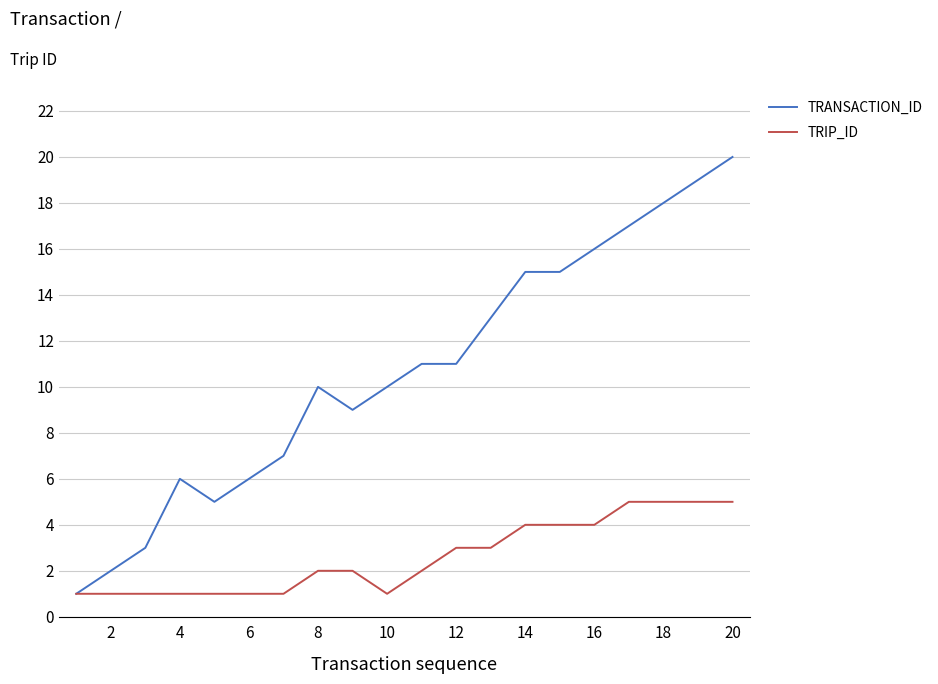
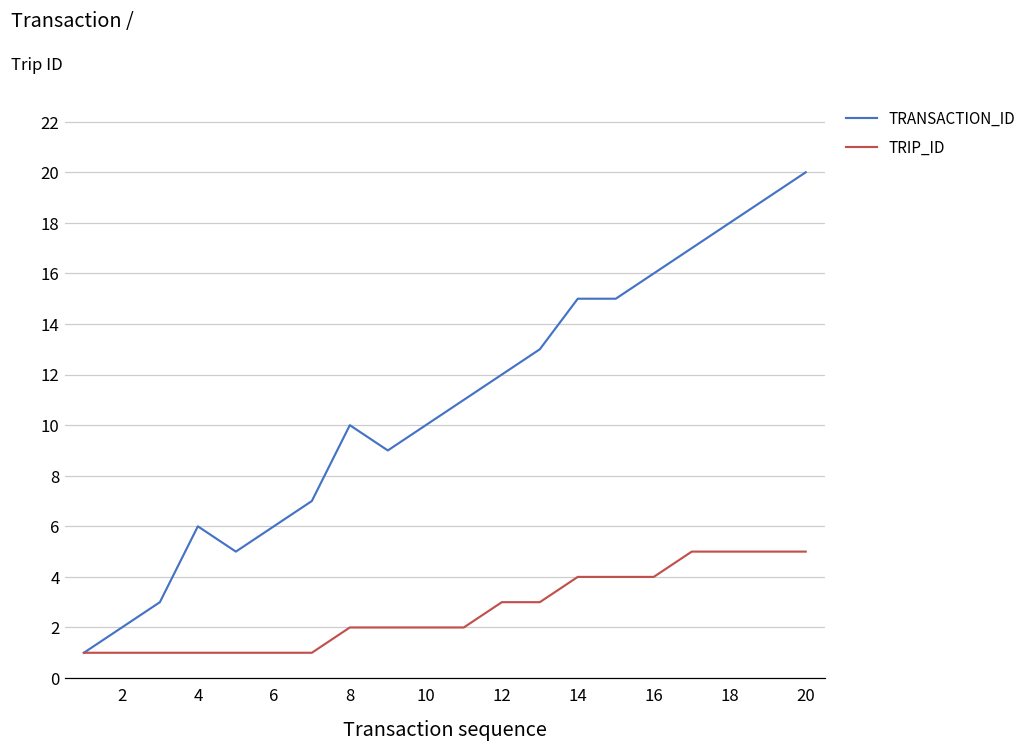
TRIP_ID, 10: 1 -> 2
TRANSACTION_ID, 12: 11 -> 12
